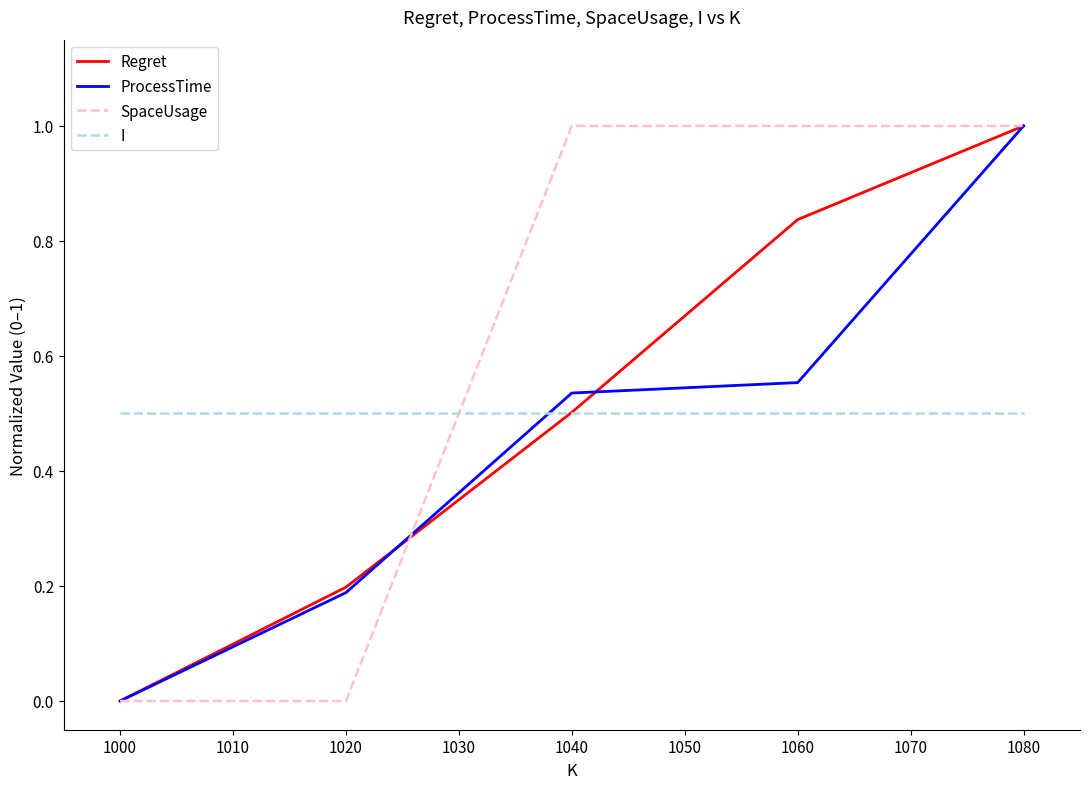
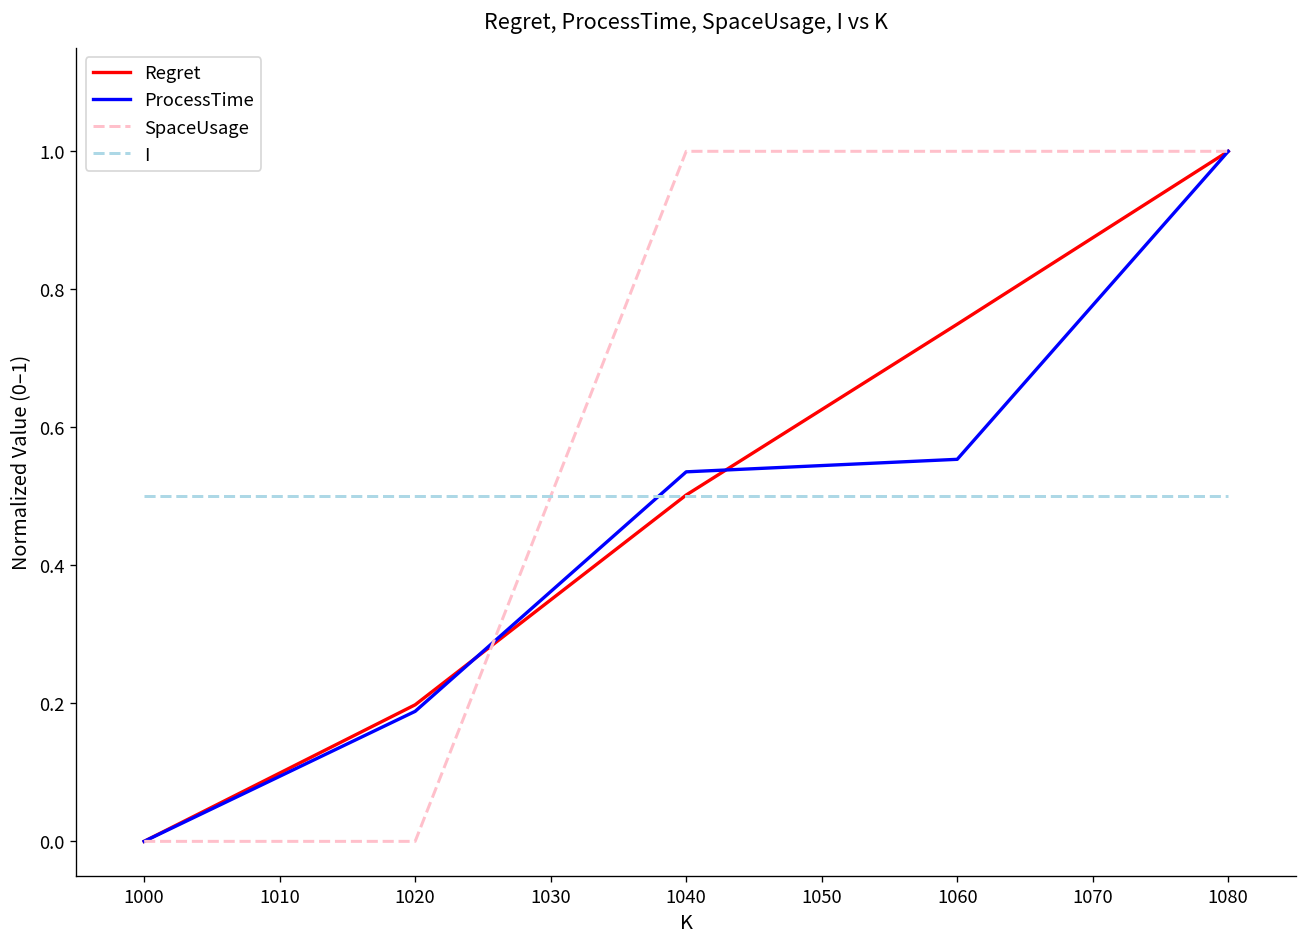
Regret, 1060: 0.84 -> 0.75
